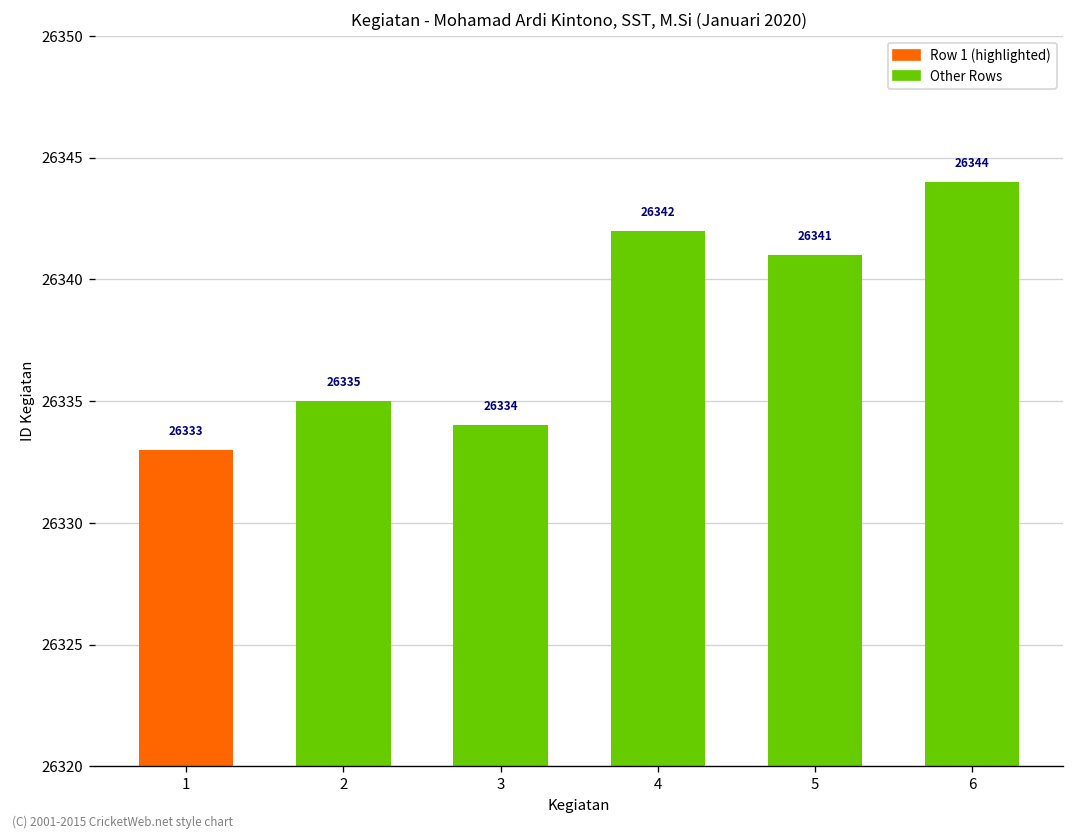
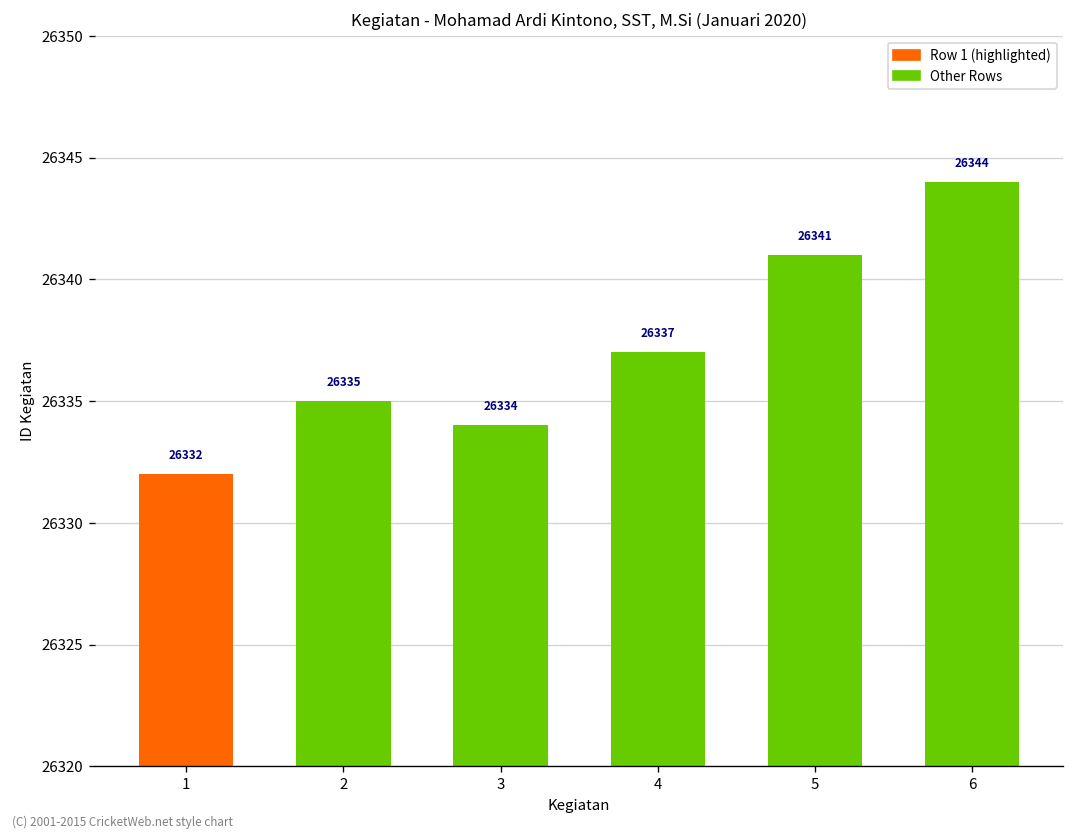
1: 26333 -> 26332
4: 26342 -> 26337
